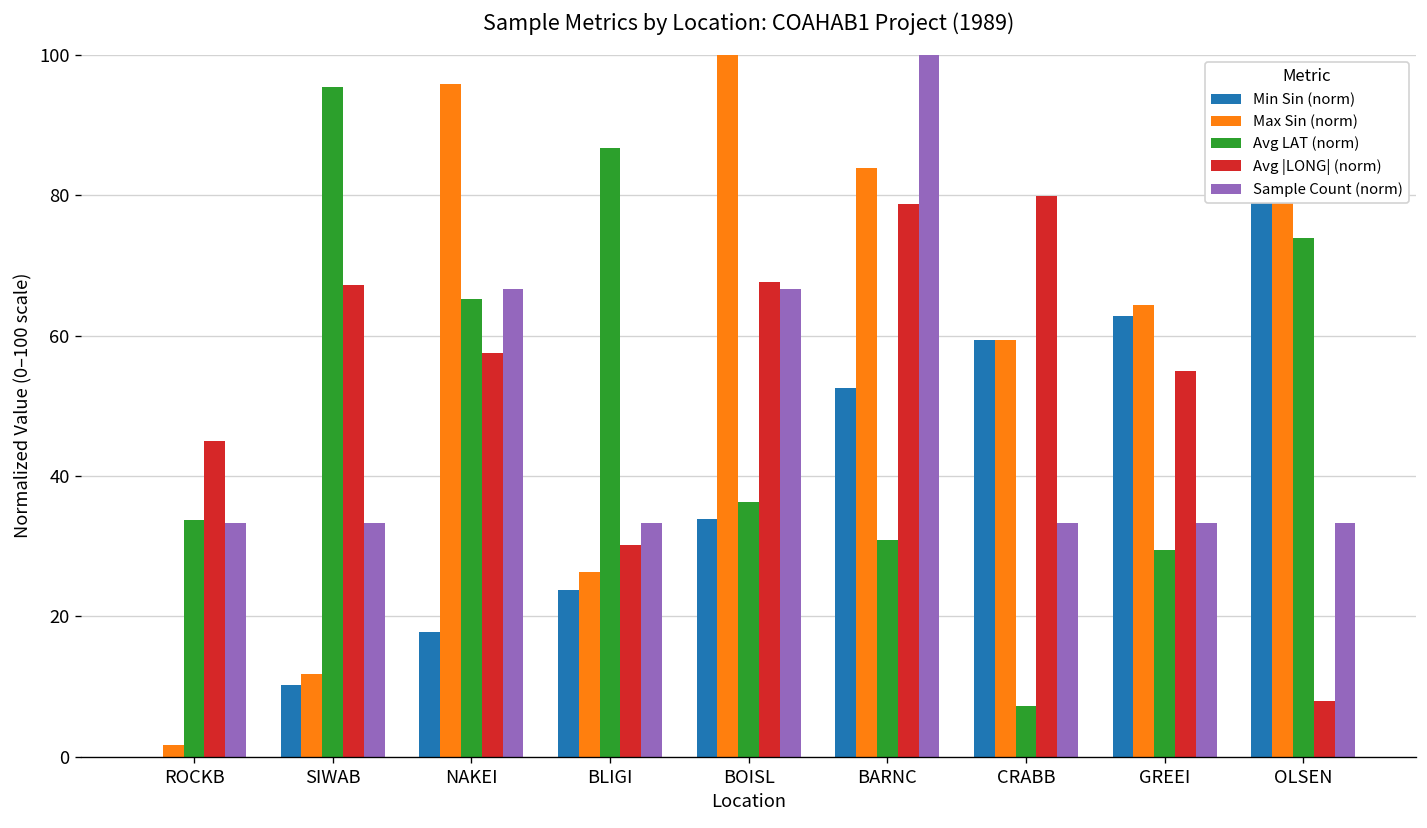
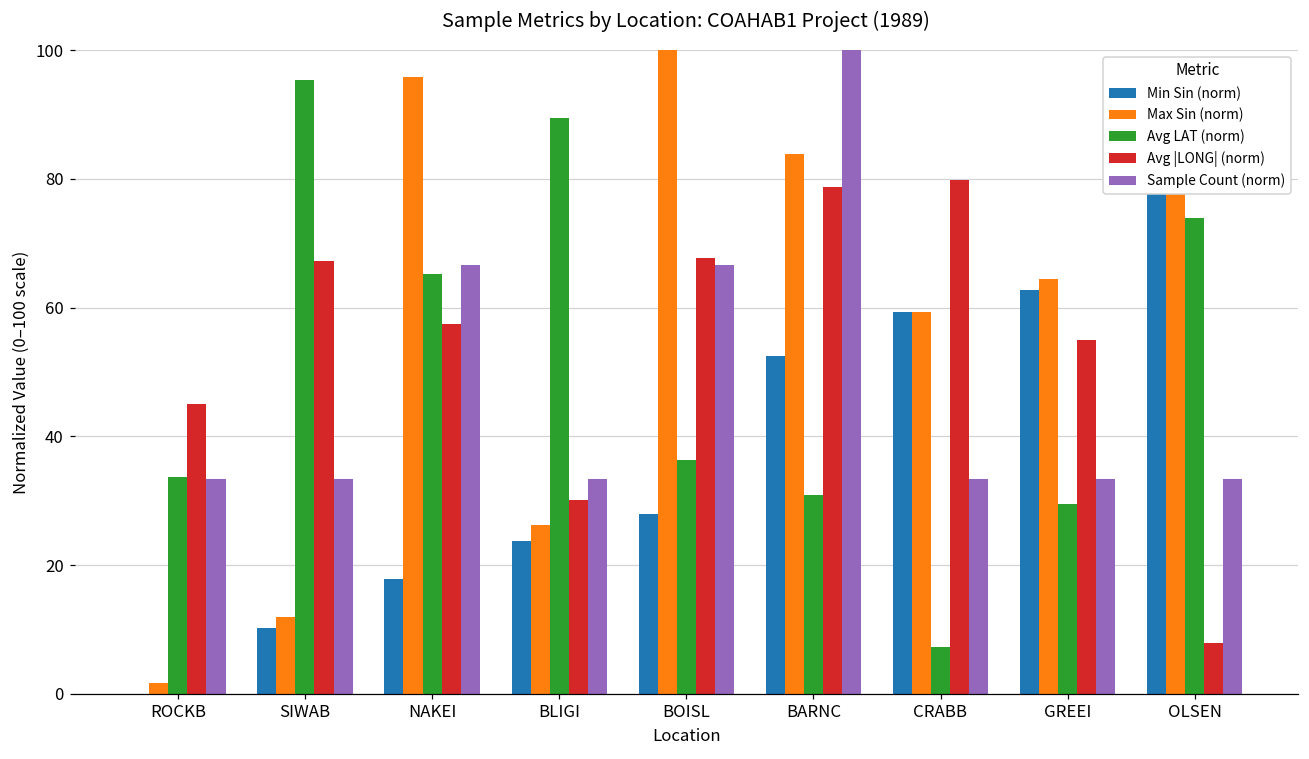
Avg LAT (norm), BLIGI: 87 -> 89
Min Sin (norm), BOISL: 34 -> 28
